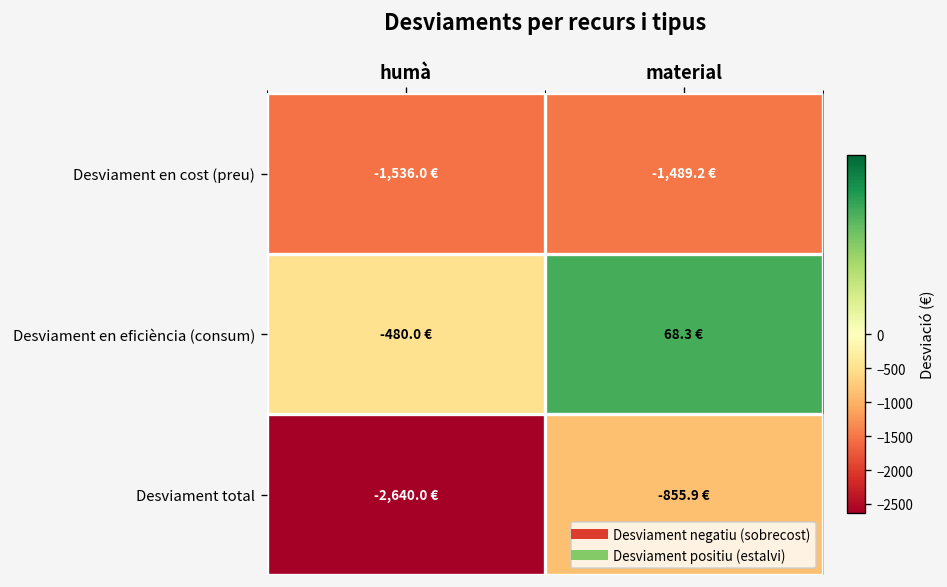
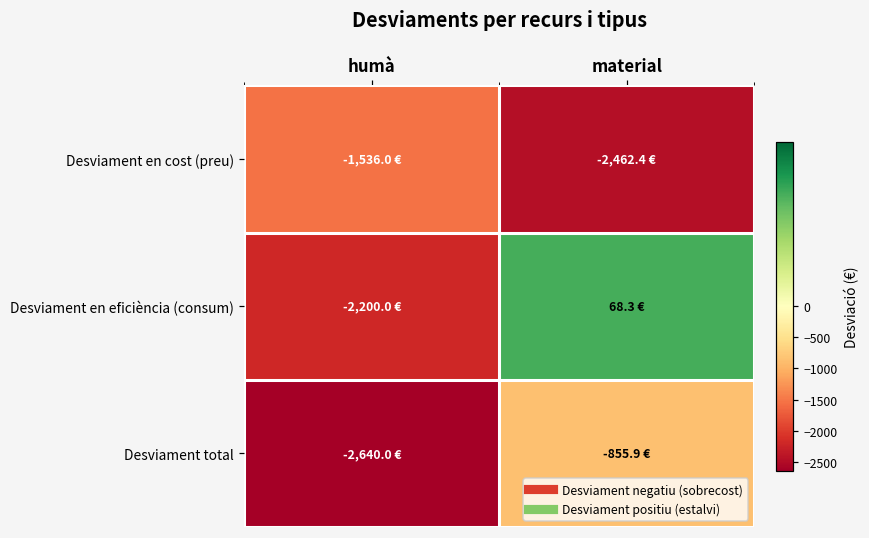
Desviament en cost (preu), material: -1,489.2 -> -2,462.4
Desviament en eficiència (consum), humà: -480.0 -> -2,200.0
